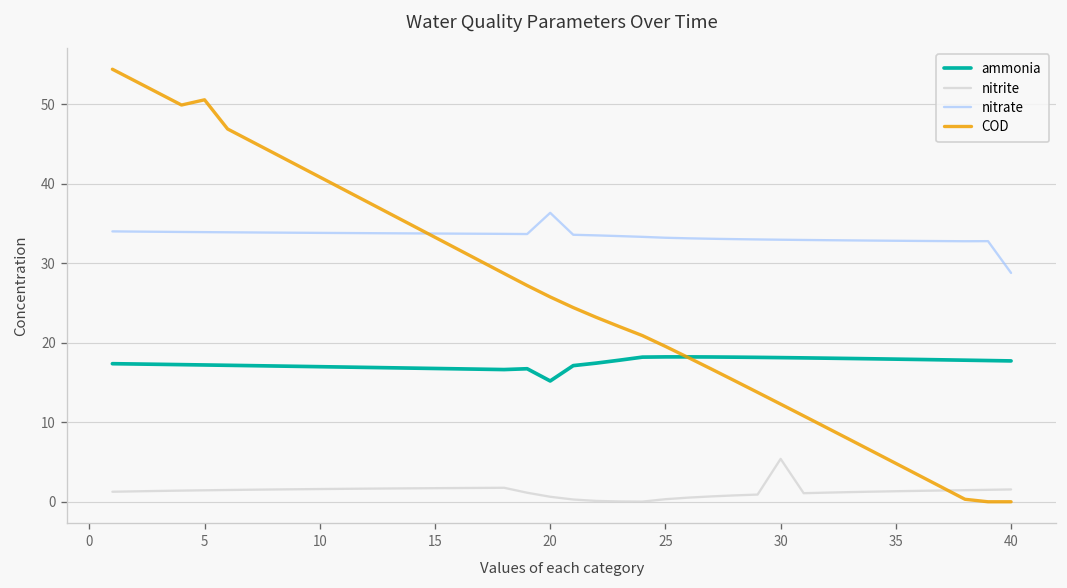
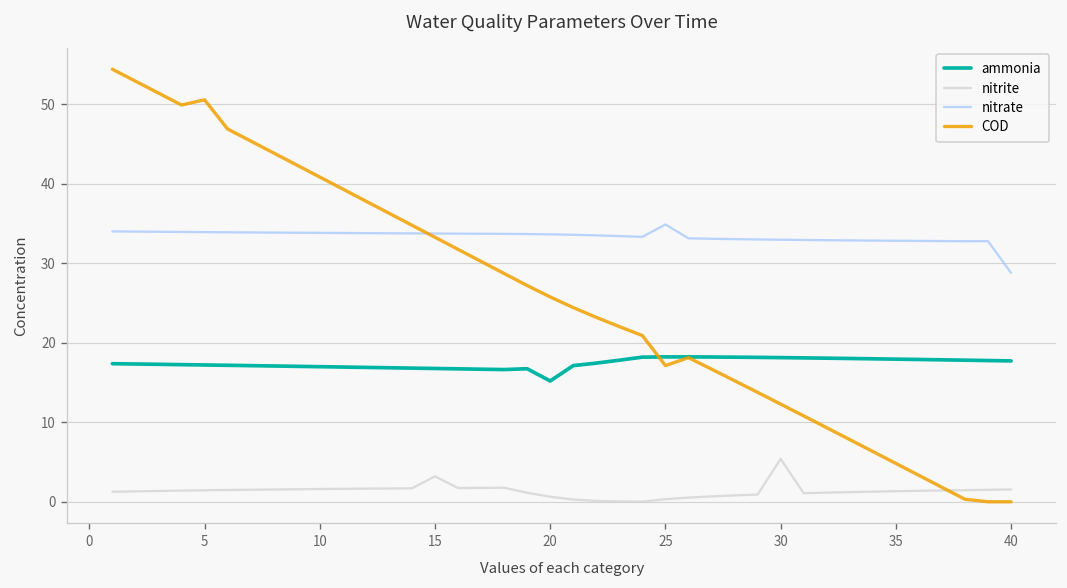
nitrite, 15: 2 -> 3
nitrate, 20: 36 -> 34
nitrate, 25: 33 -> 35
COD, 25: 20 -> 17
